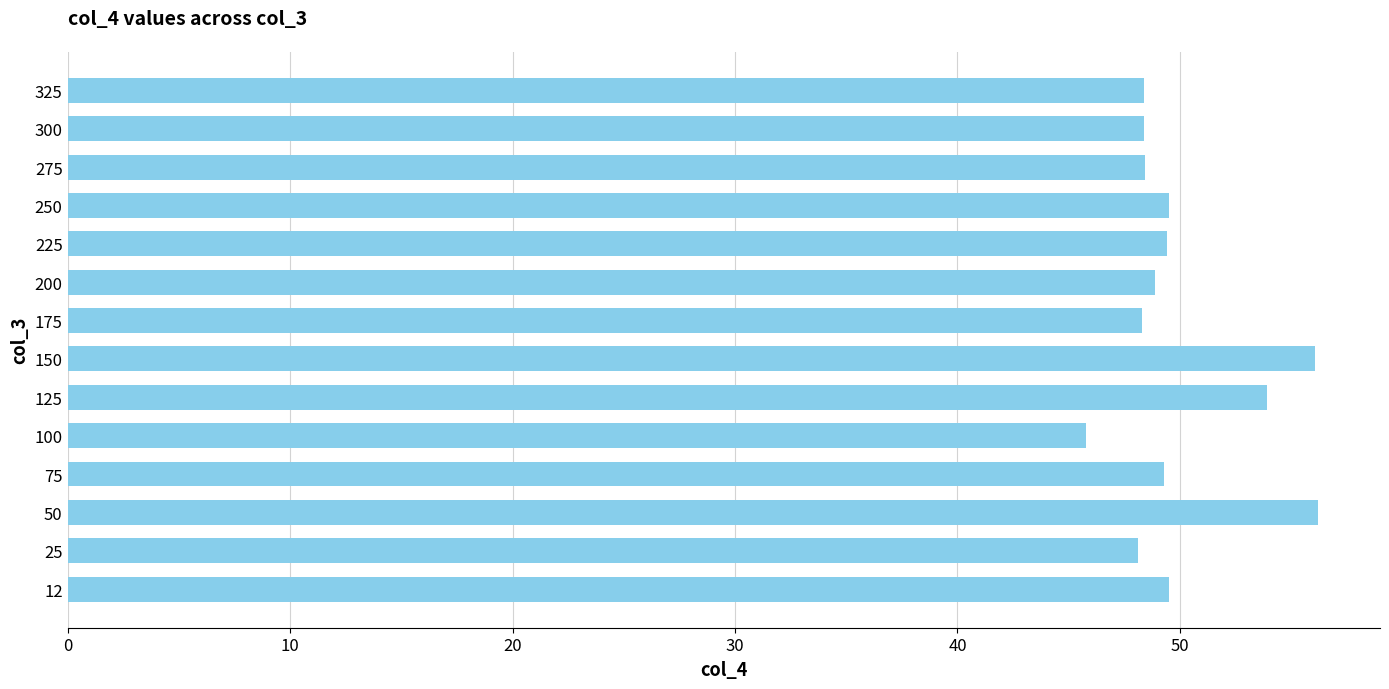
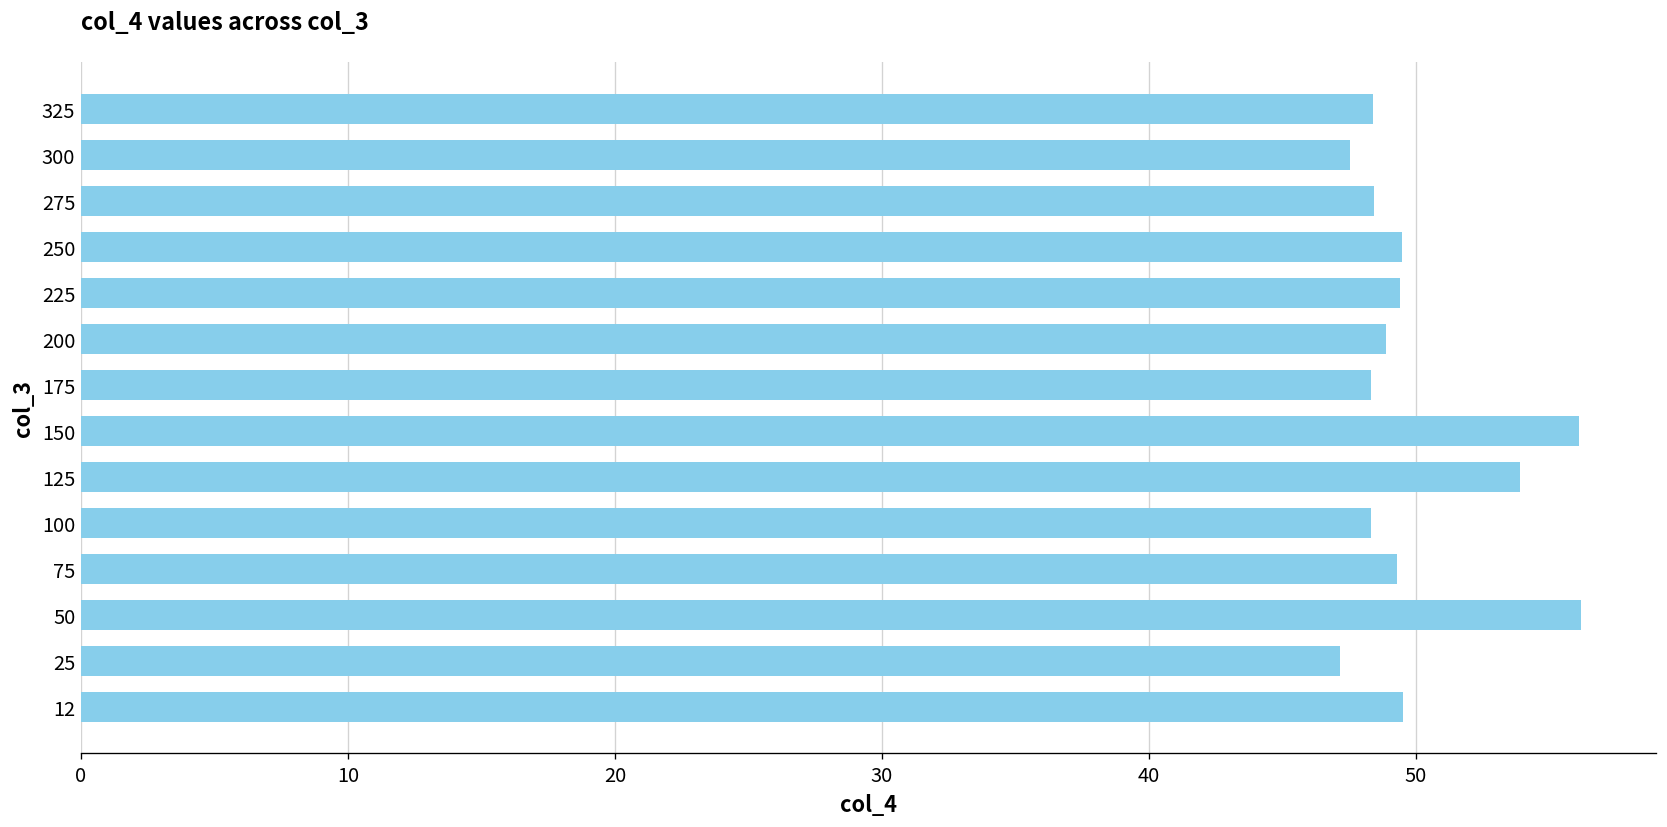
300: 48.4 -> 47.5
100: 45.8 -> 48.3
25: 48.1 -> 47.2
